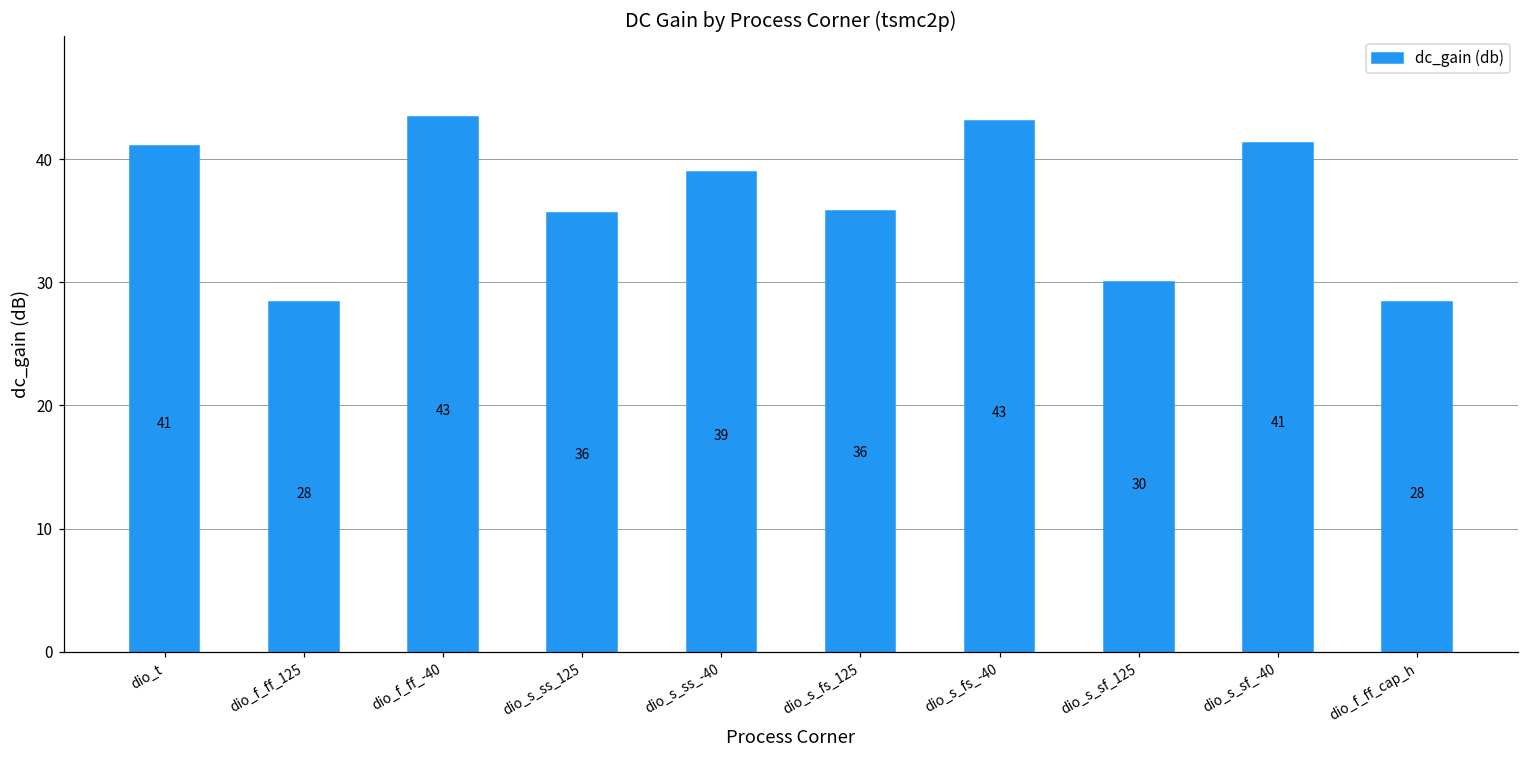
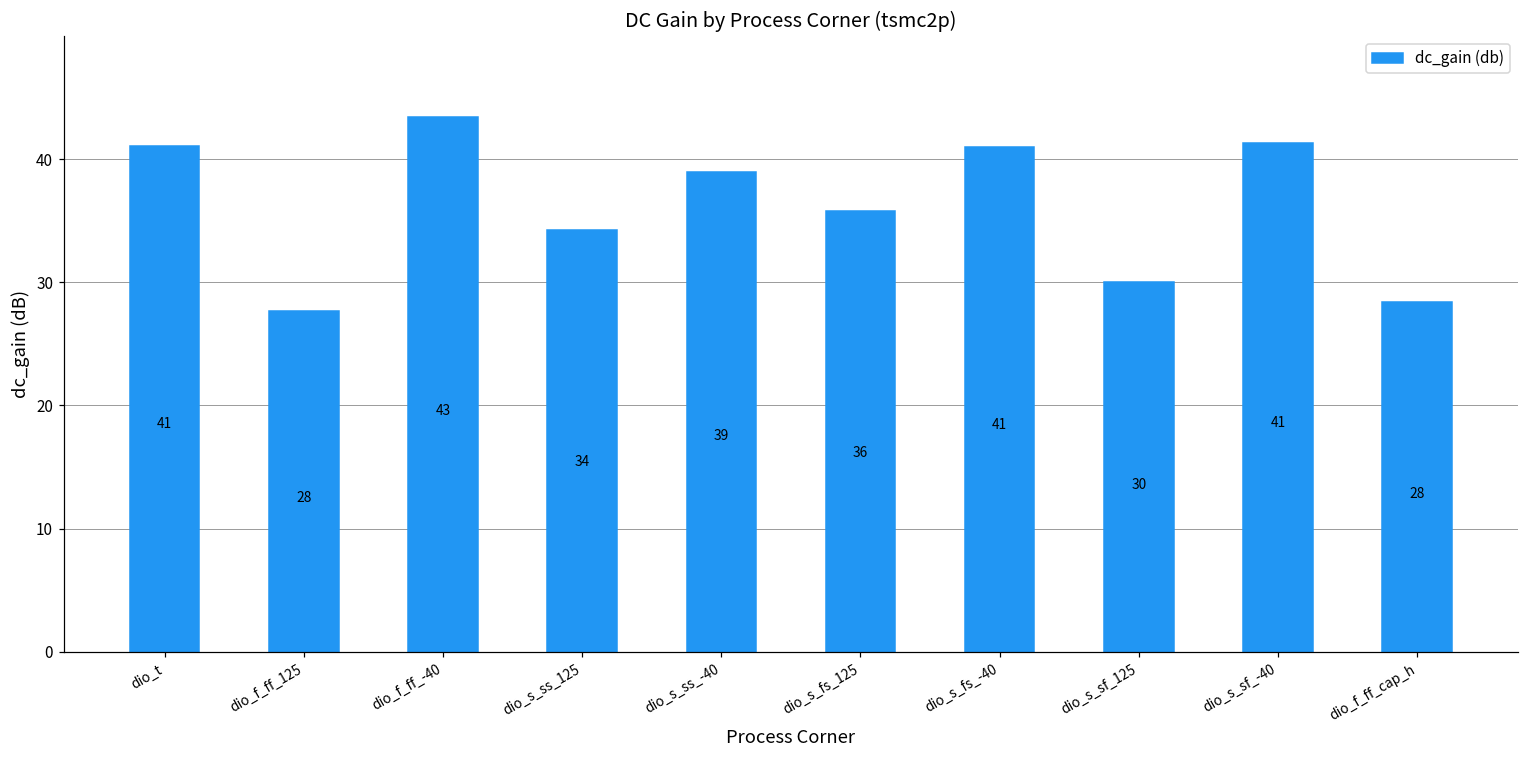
dio_f_ff_125: 28.4 -> 27.7
dio_s_ss_125: 36 -> 34
dio_s_fs_-40: 43 -> 41
